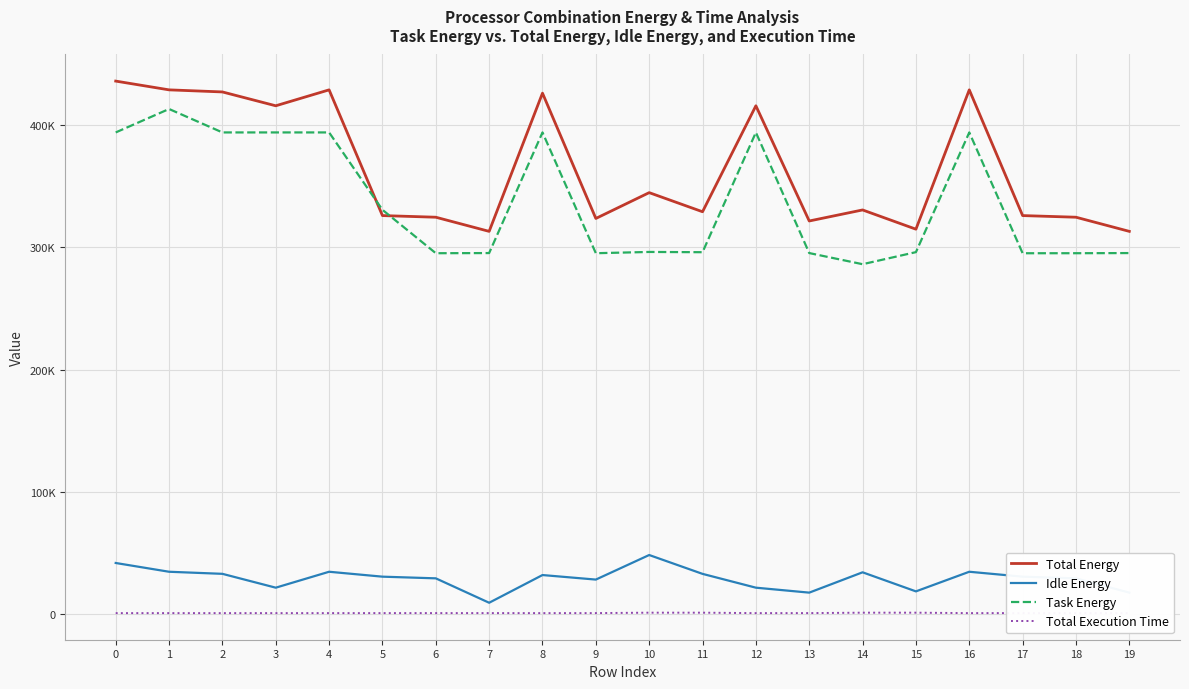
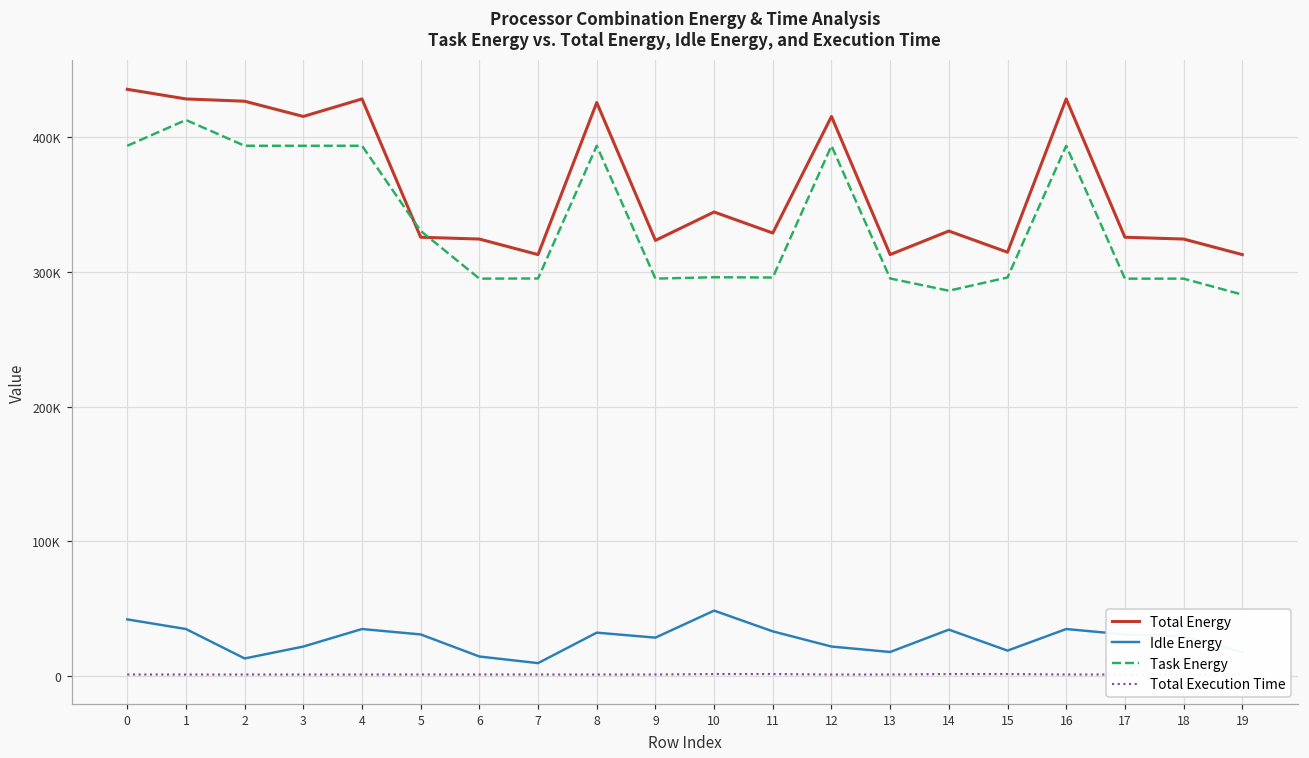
Idle Energy, 2: 33000 -> 13000
Idle Energy, 6: 29000 -> 14000
Total Energy, 13: 321000 -> 313000
Task Energy, 19: 295000 -> 283000
